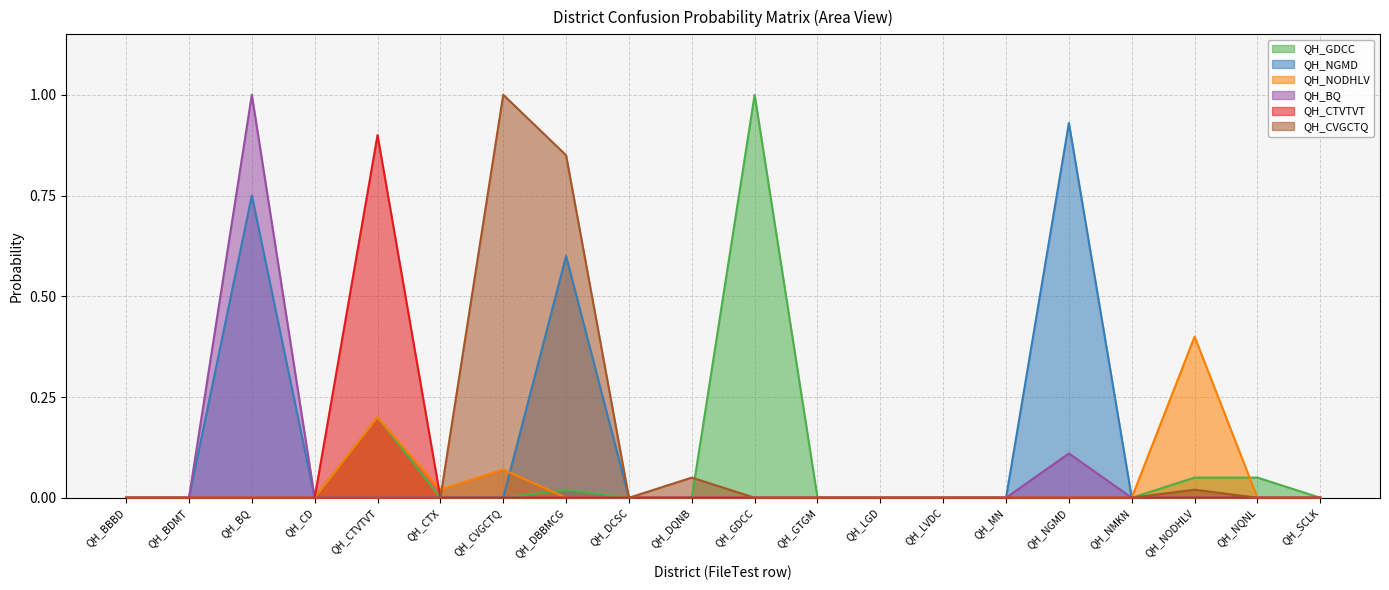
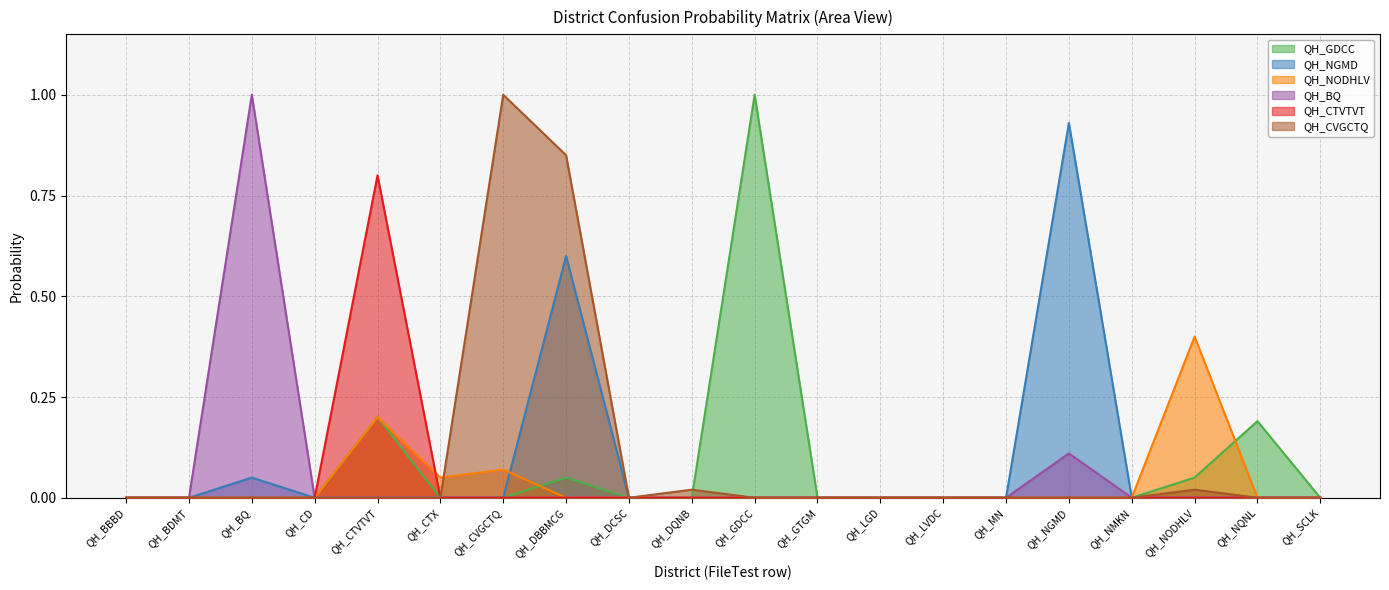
QH_NGMD, QH_BQ: 0.75 -> 0.05
QH_CTVTVT, QH_CTVTVT: 0.9 -> 0.8
QH_NODHLV, QH_CTX: 0.02 -> 0.05
QH_GDCC, QH_DBBMCG: 0.02 -> 0.05
QH_CVGCTQ, QH_DQNB: 0.05 -> 0.02
QH_GDCC, QH_NQNL: 0.05 -> 0.19
